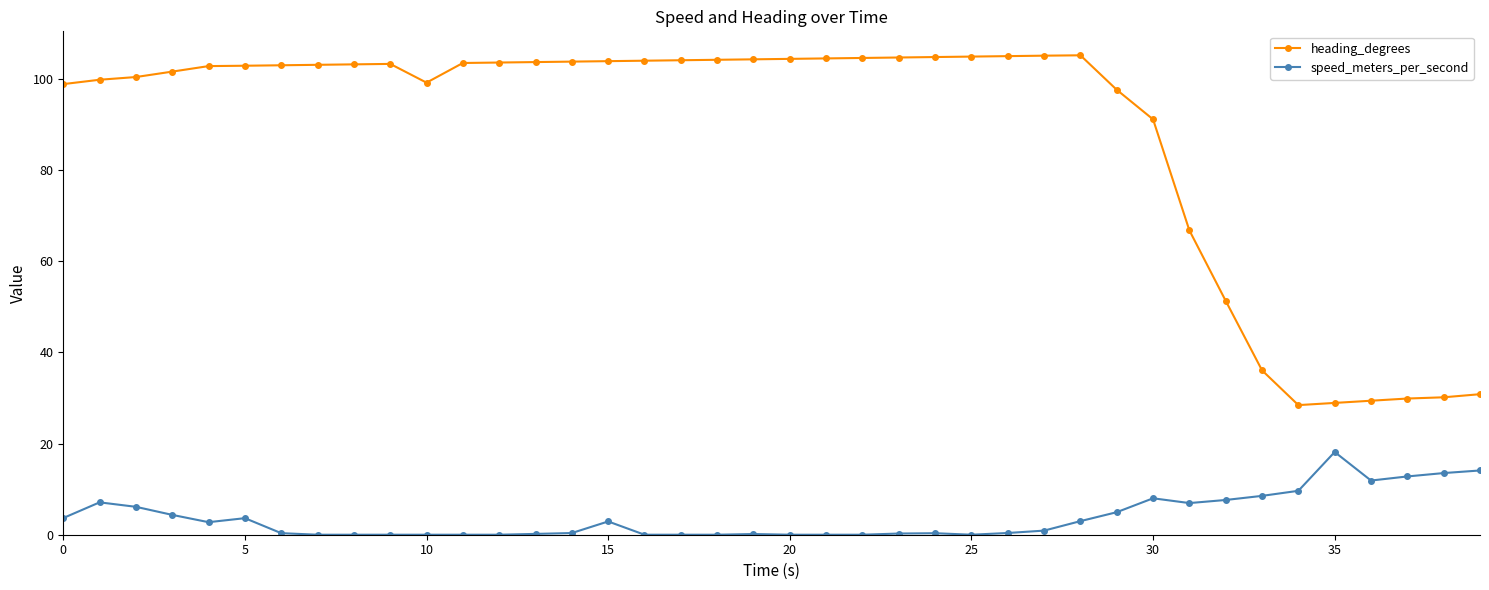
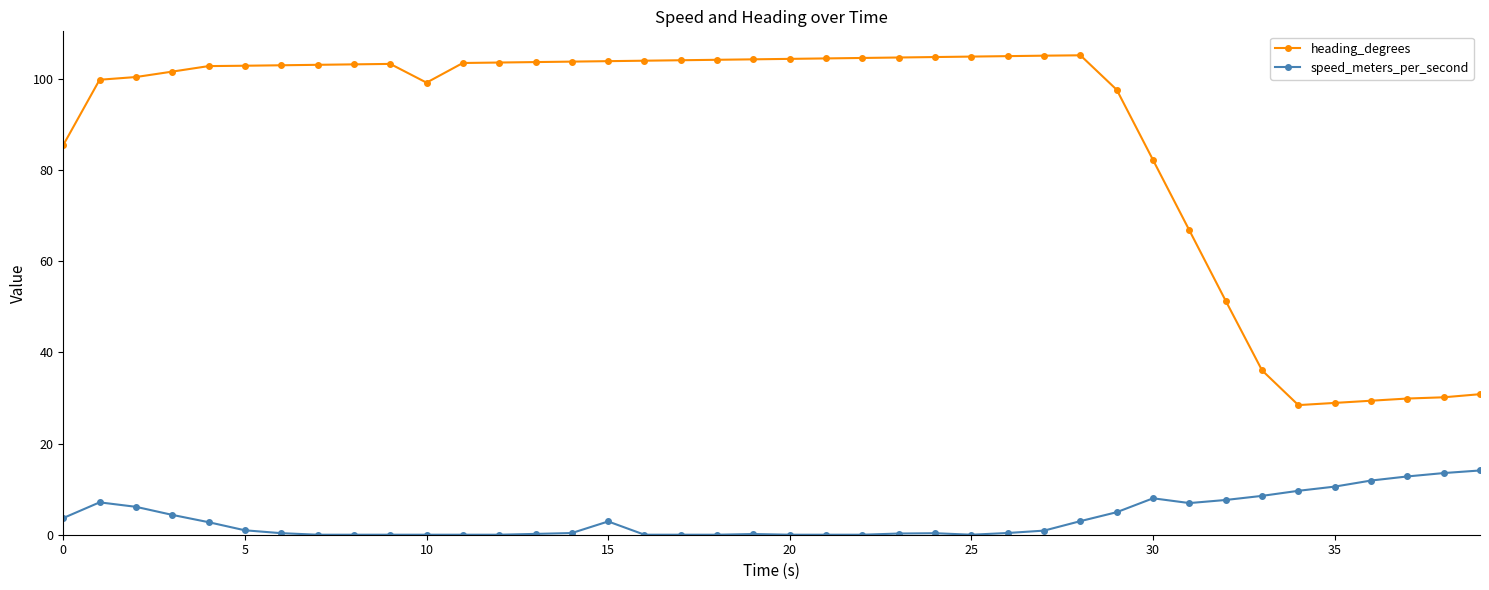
heading_degrees, 0: 99 -> 85
speed_meters_per_second, 5: 4 -> 1
heading_degrees, 30: 91 -> 82
speed_meters_per_second, 35: 18 -> 11
